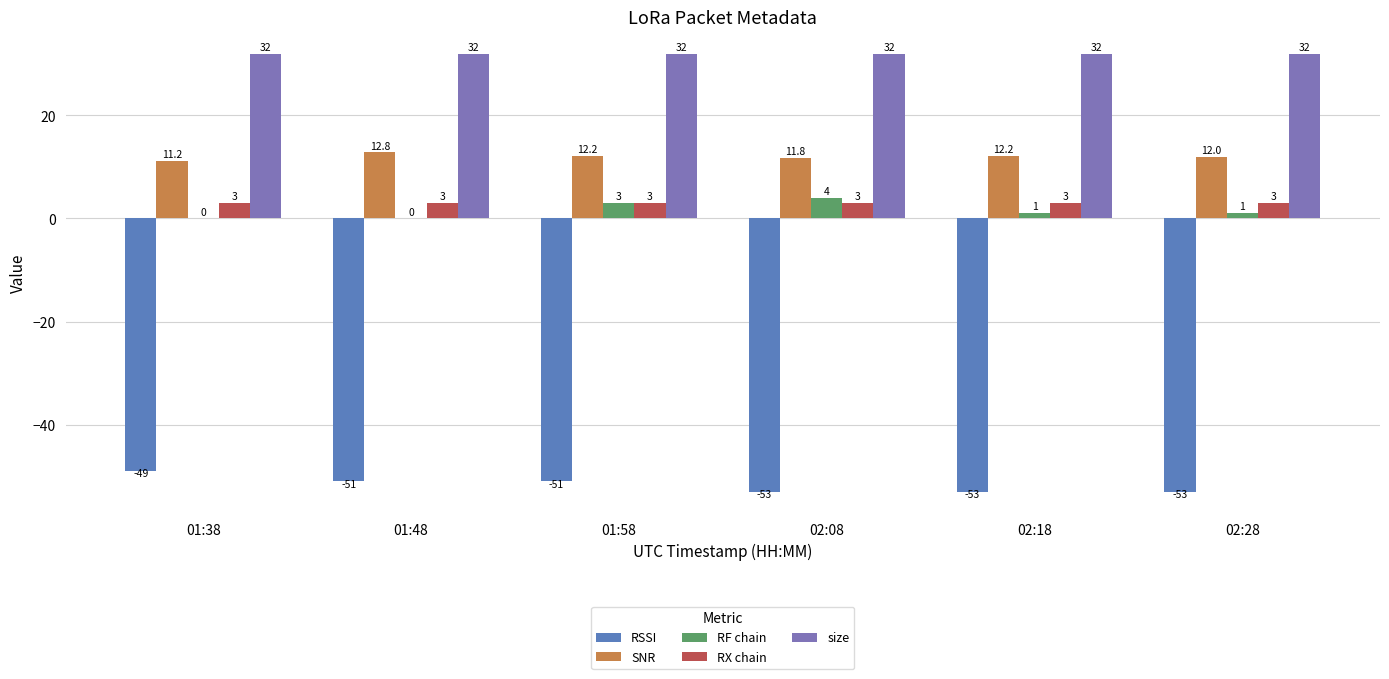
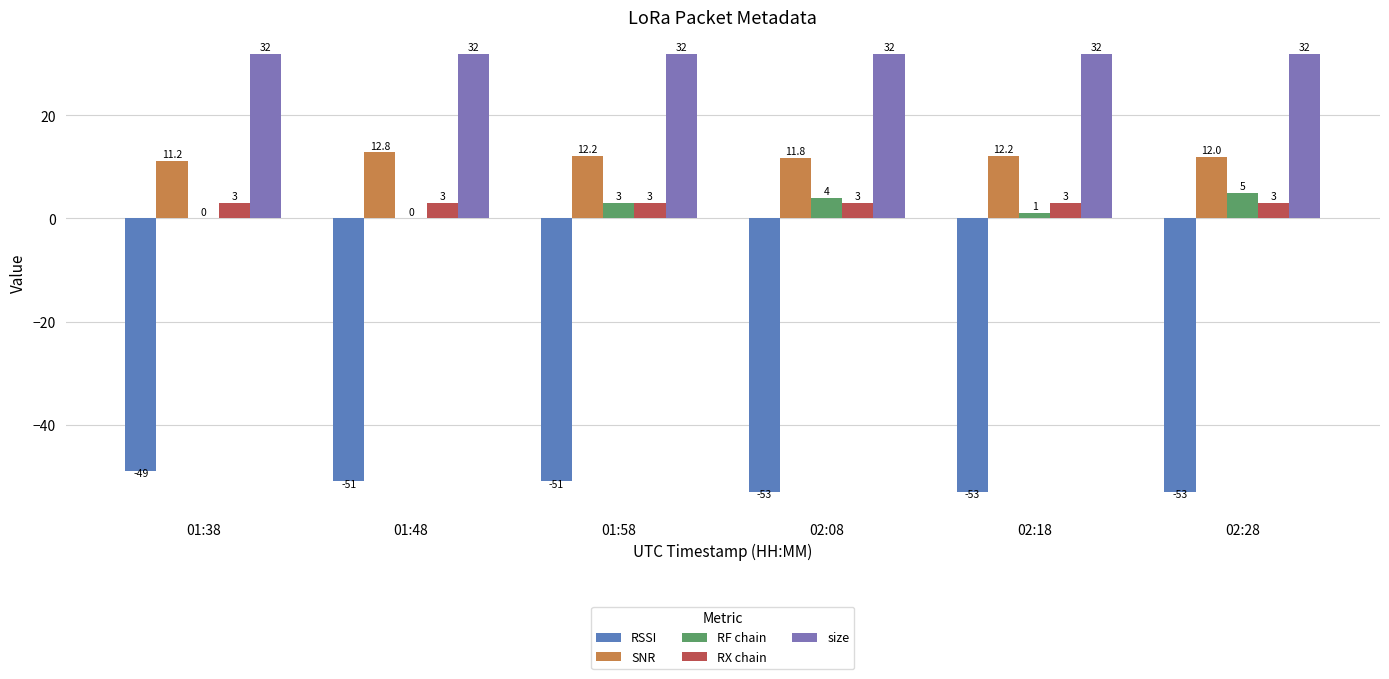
RF chain, 02:28: 1 -> 5
